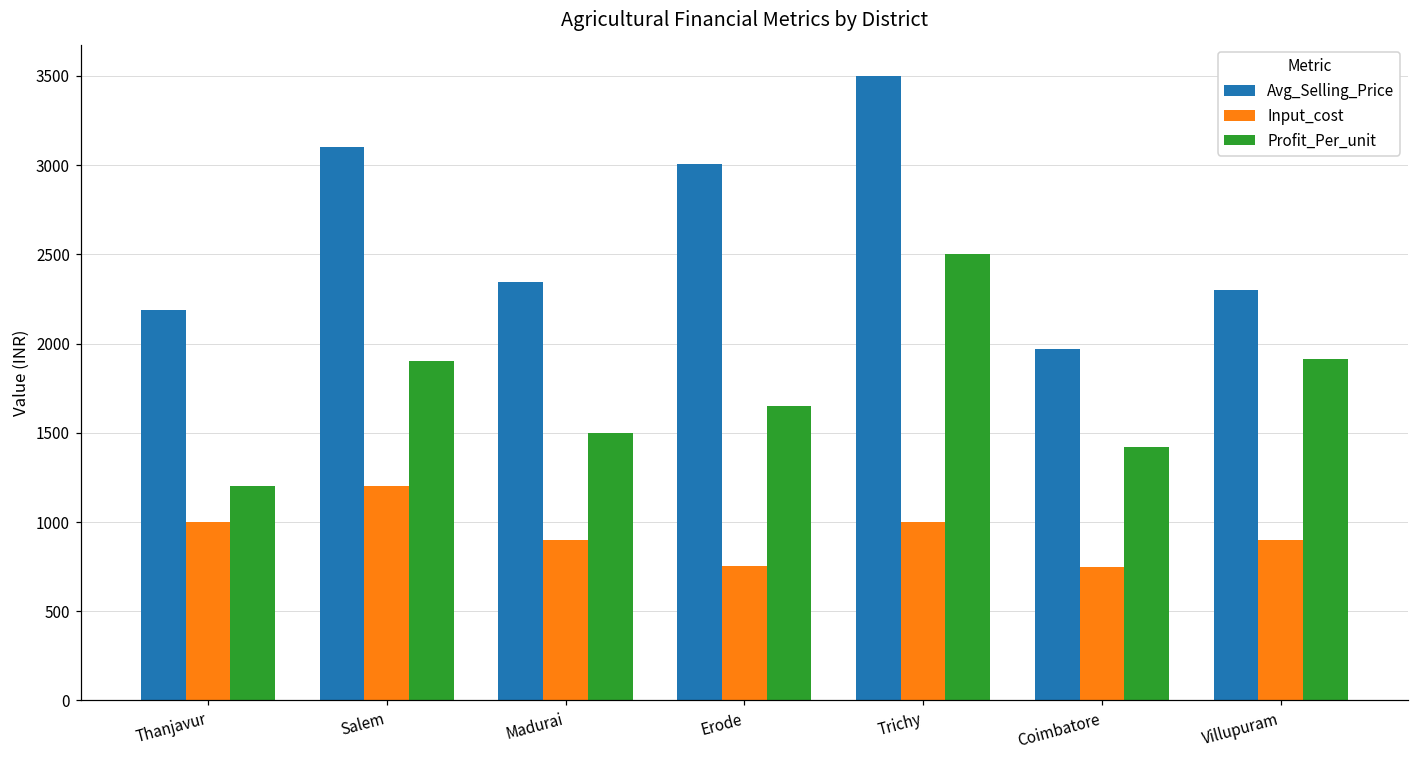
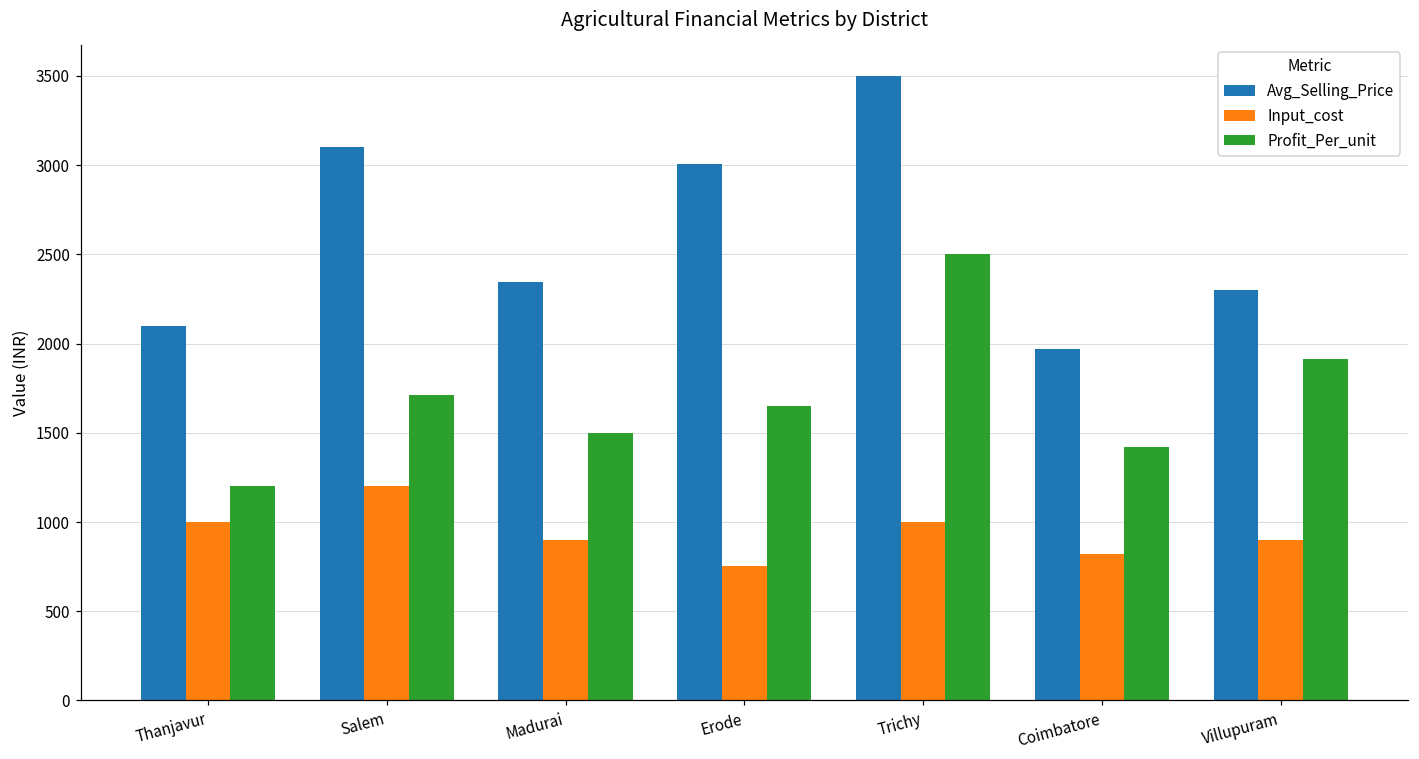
Avg_Selling_Price, Thanjavur: 2190 -> 2100
Profit_Per_unit, Salem: 1900 -> 1710
Input_cost, Coimbatore: 750 -> 820
